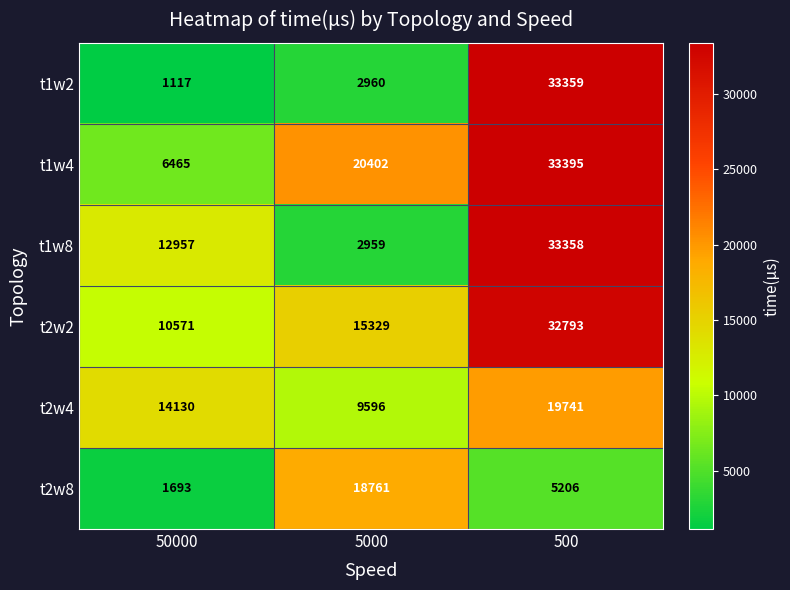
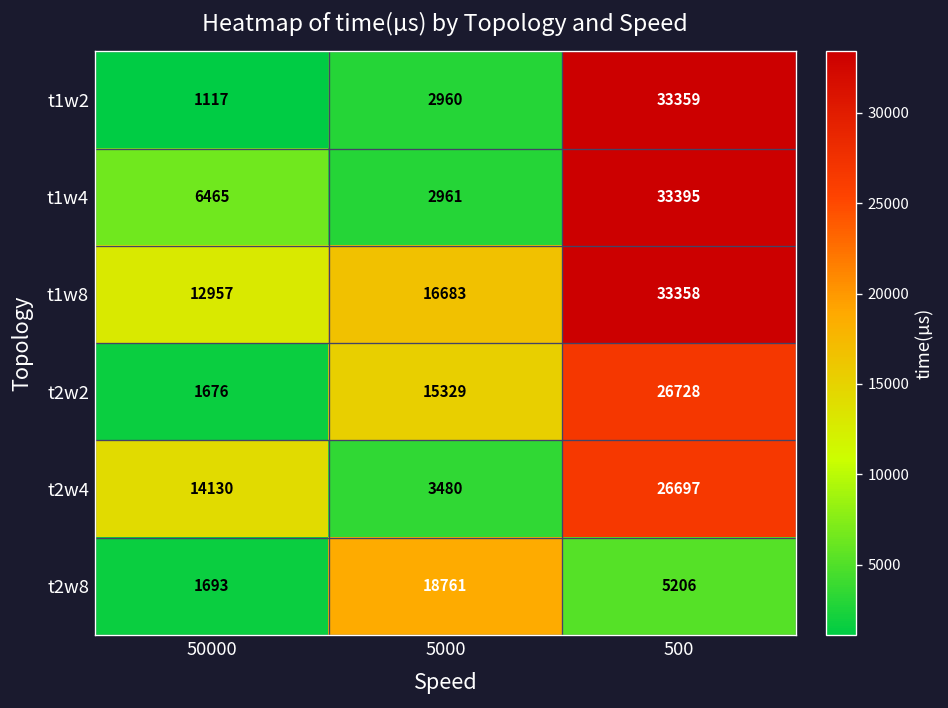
t1w4, 5000: 20402 -> 2961
t1w8, 5000: 2959 -> 16683
t2w2, 50000: 10571 -> 1676
t2w2, 500: 32793 -> 26728
t2w4, 5000: 9596 -> 3480
t2w4, 500: 19741 -> 26697
